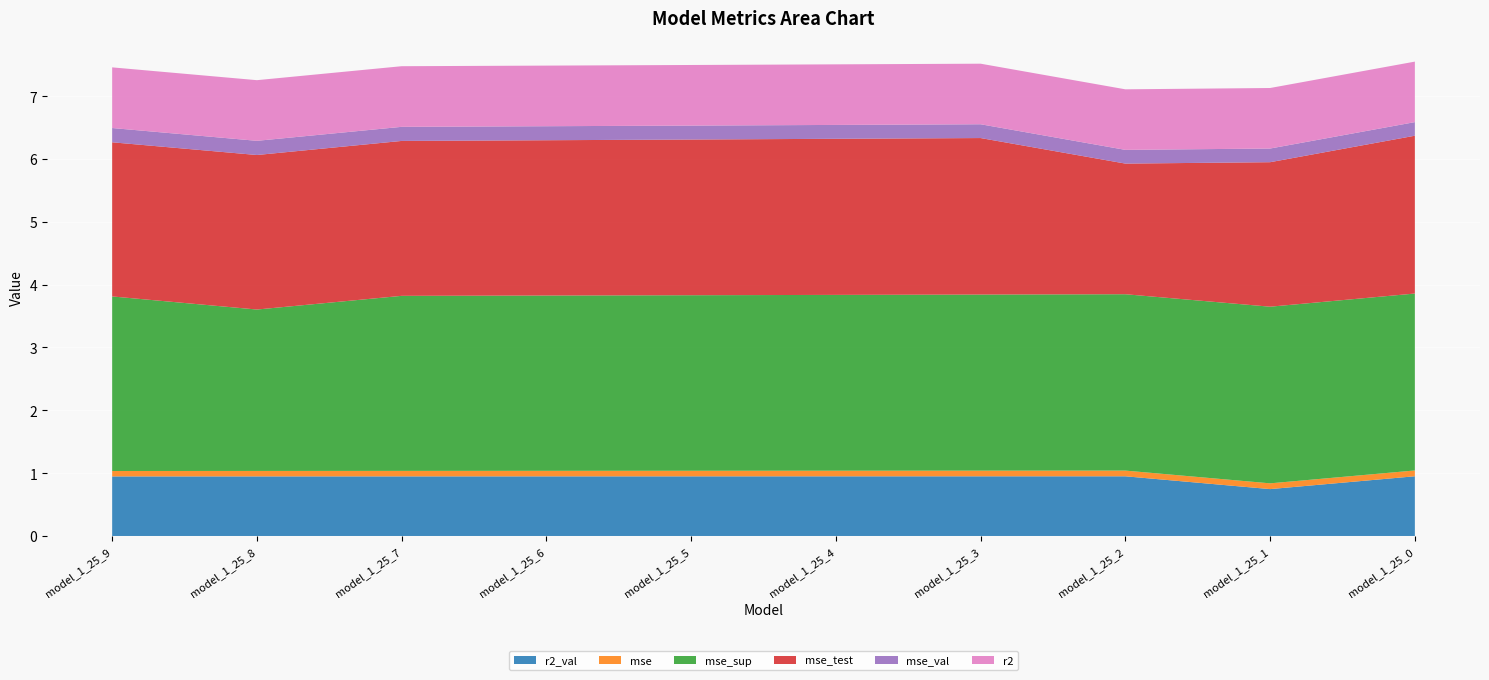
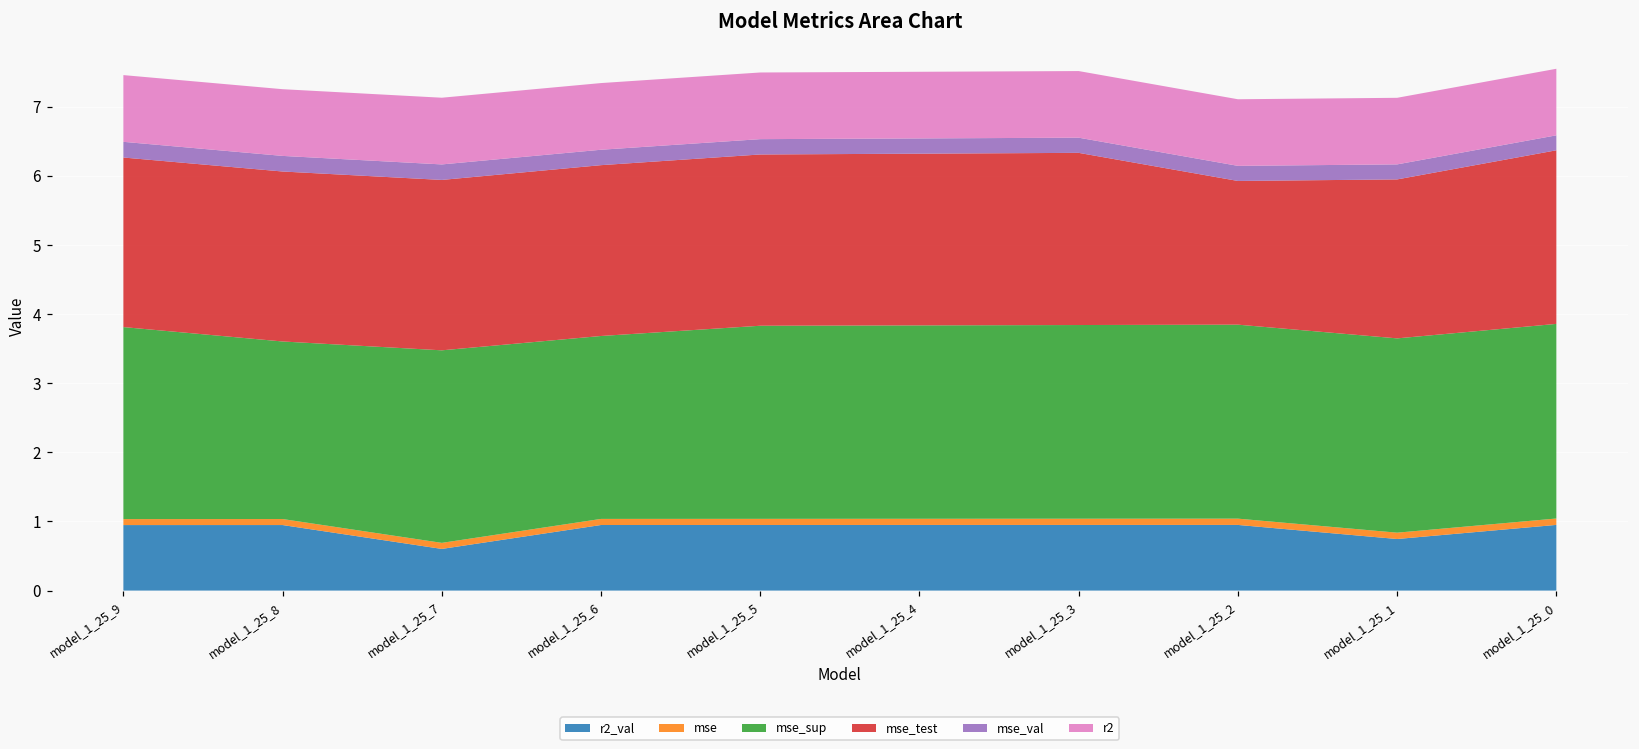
r2_val, model_1_25_7: 0.9 -> 0.6
mse_sup, model_1_25_6: 2.8 -> 2.6
